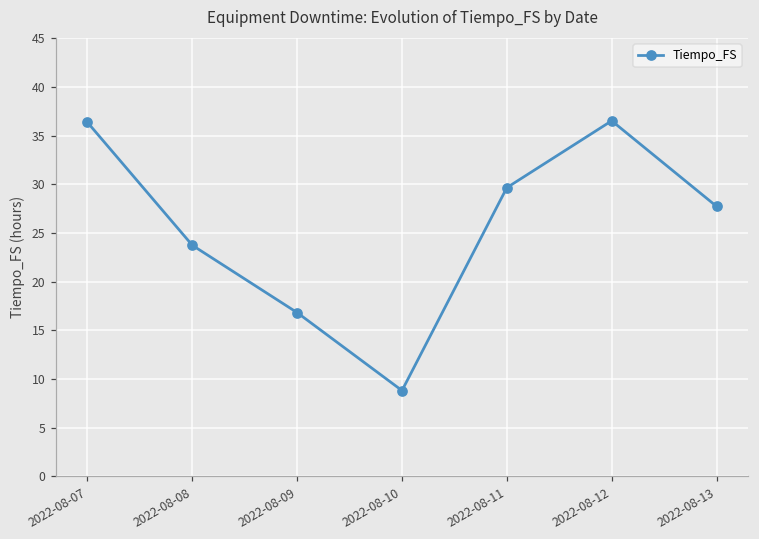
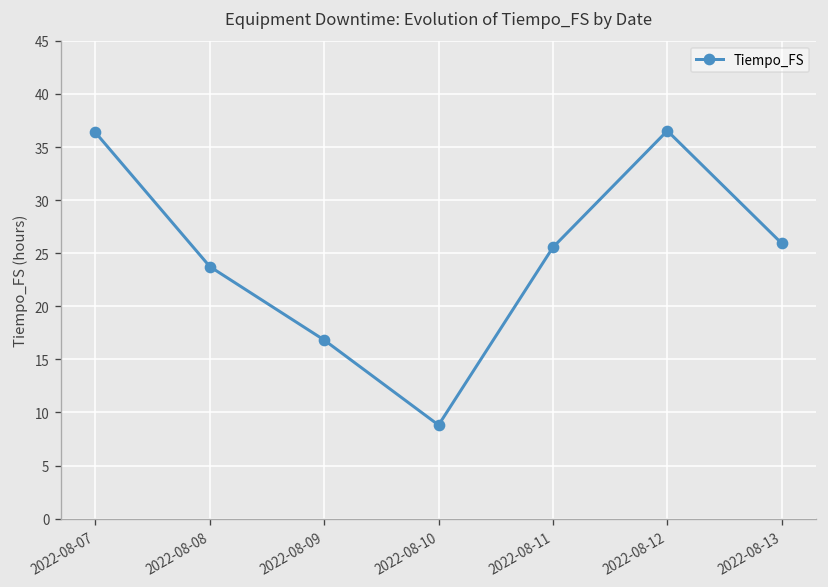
2022-08-11: 30 -> 26
2022-08-13: 28 -> 26
